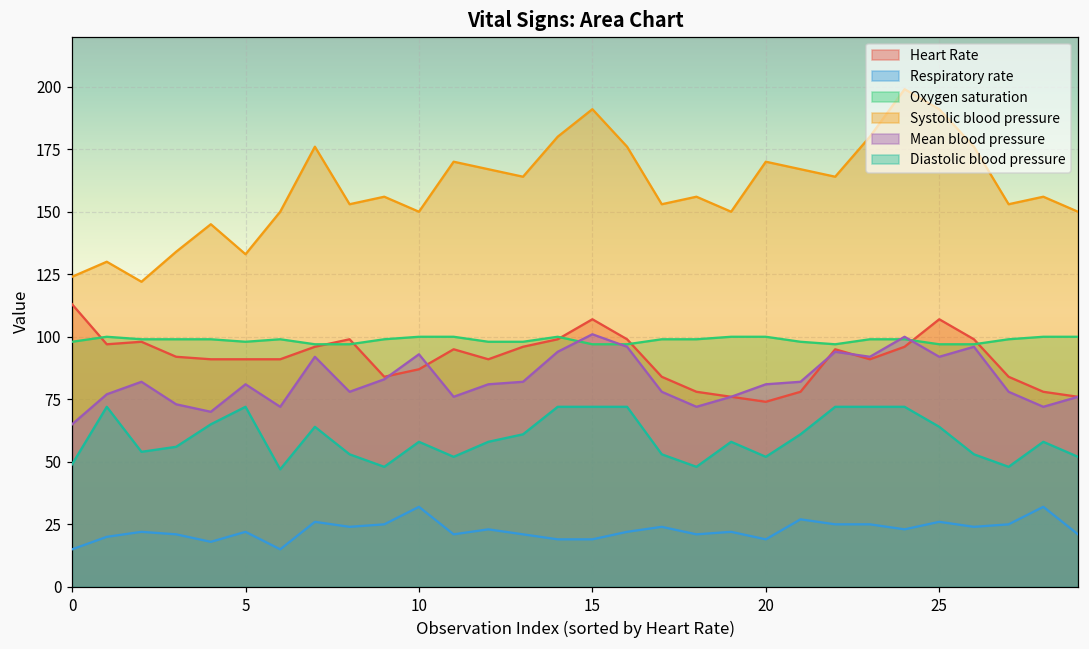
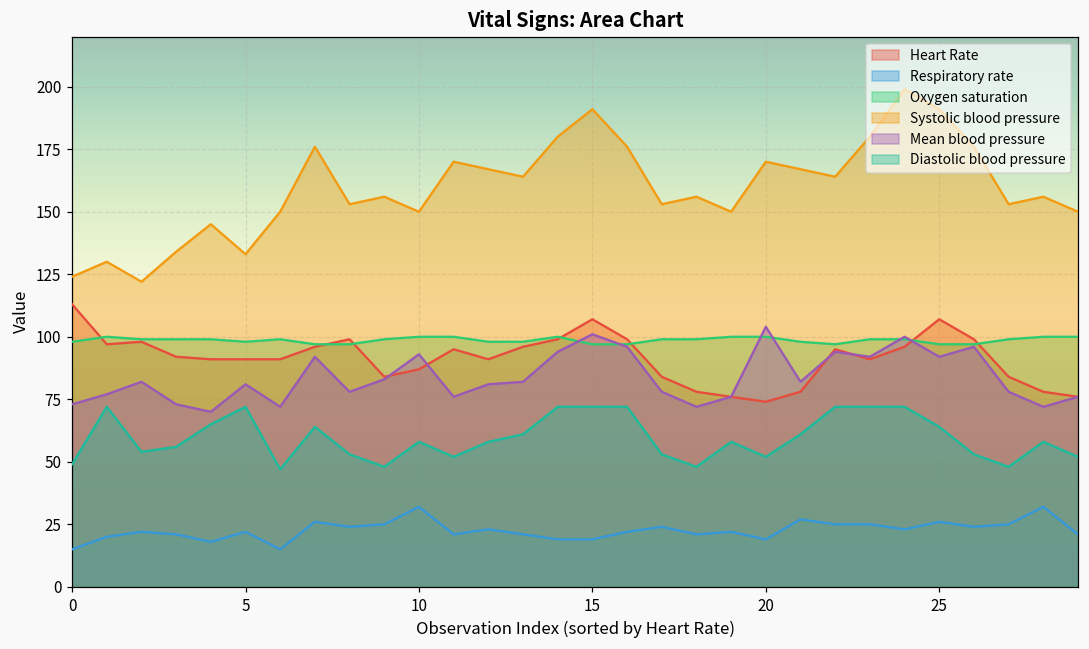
Mean blood pressure, 0: 65 -> 73
Mean blood pressure, 20: 81 -> 104
